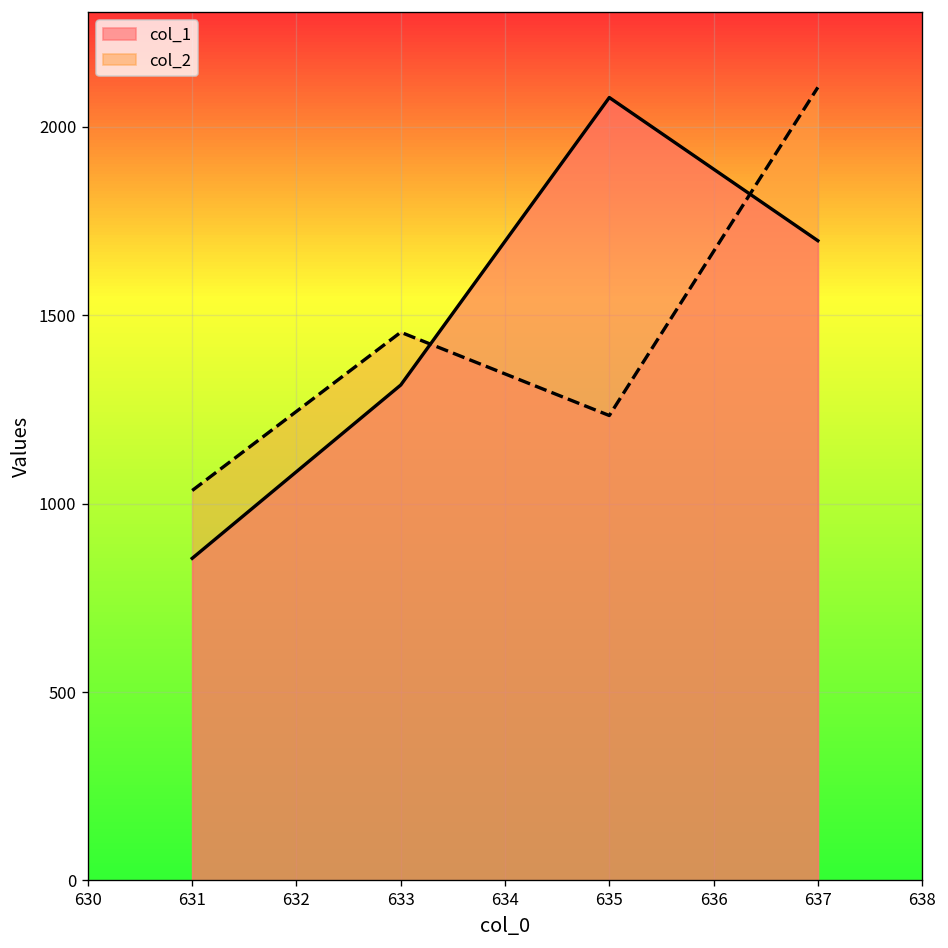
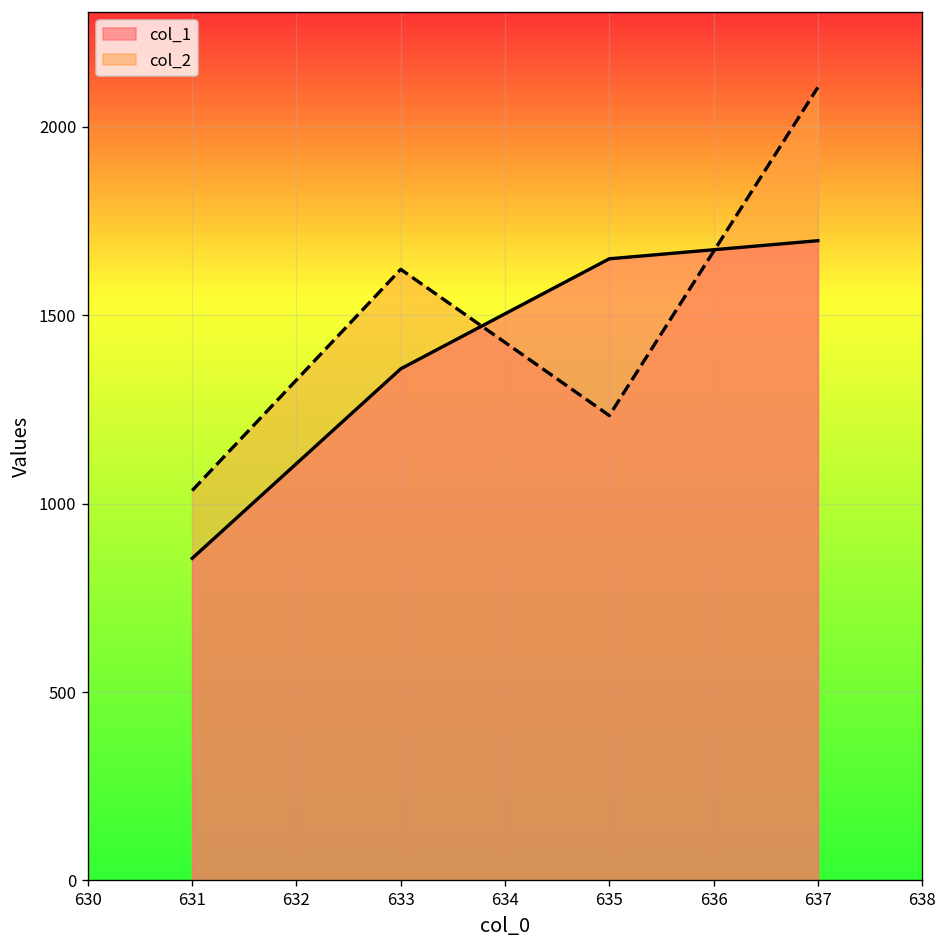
col_1, 633: 1320 -> 1360
col_2, 633: 1460 -> 1620
col_1, 635: 2080 -> 1650
